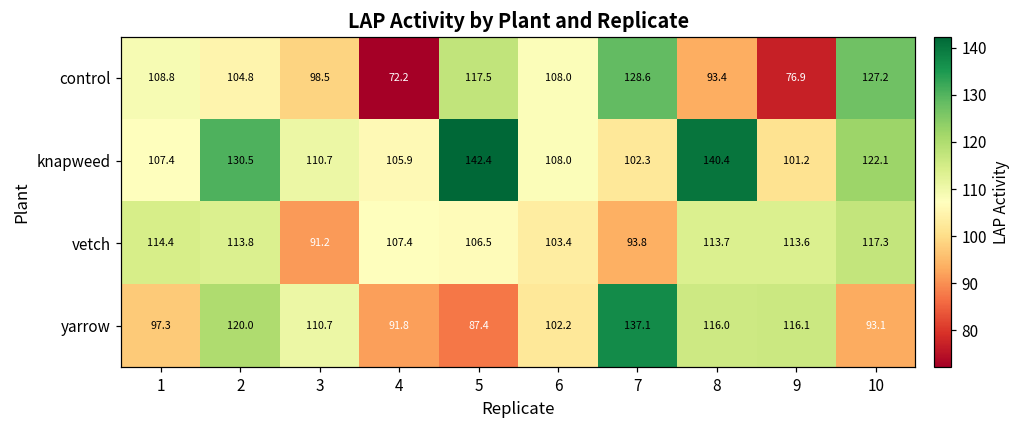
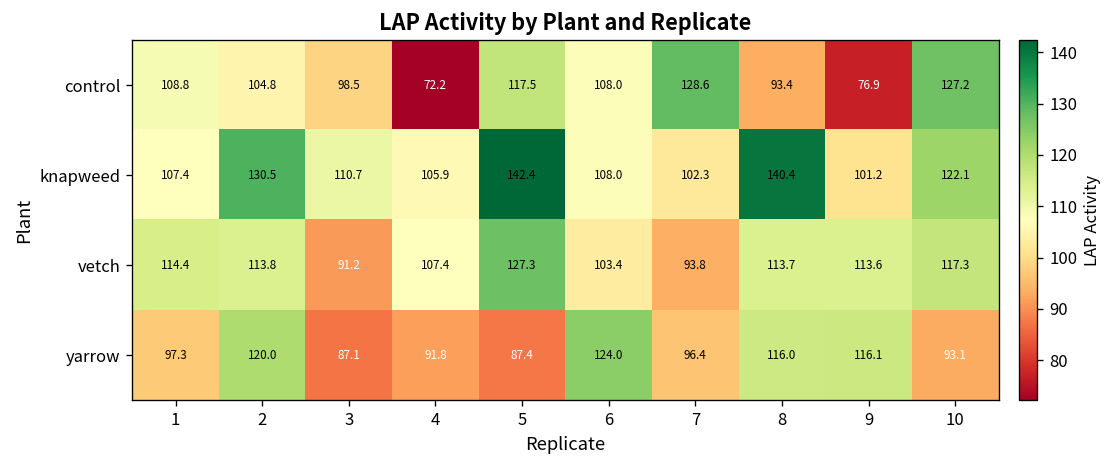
vetch, 5: 106.5 -> 127.3
yarrow, 3: 110.7 -> 87.1
yarrow, 6: 102.2 -> 124.0
yarrow, 7: 137.1 -> 96.4
